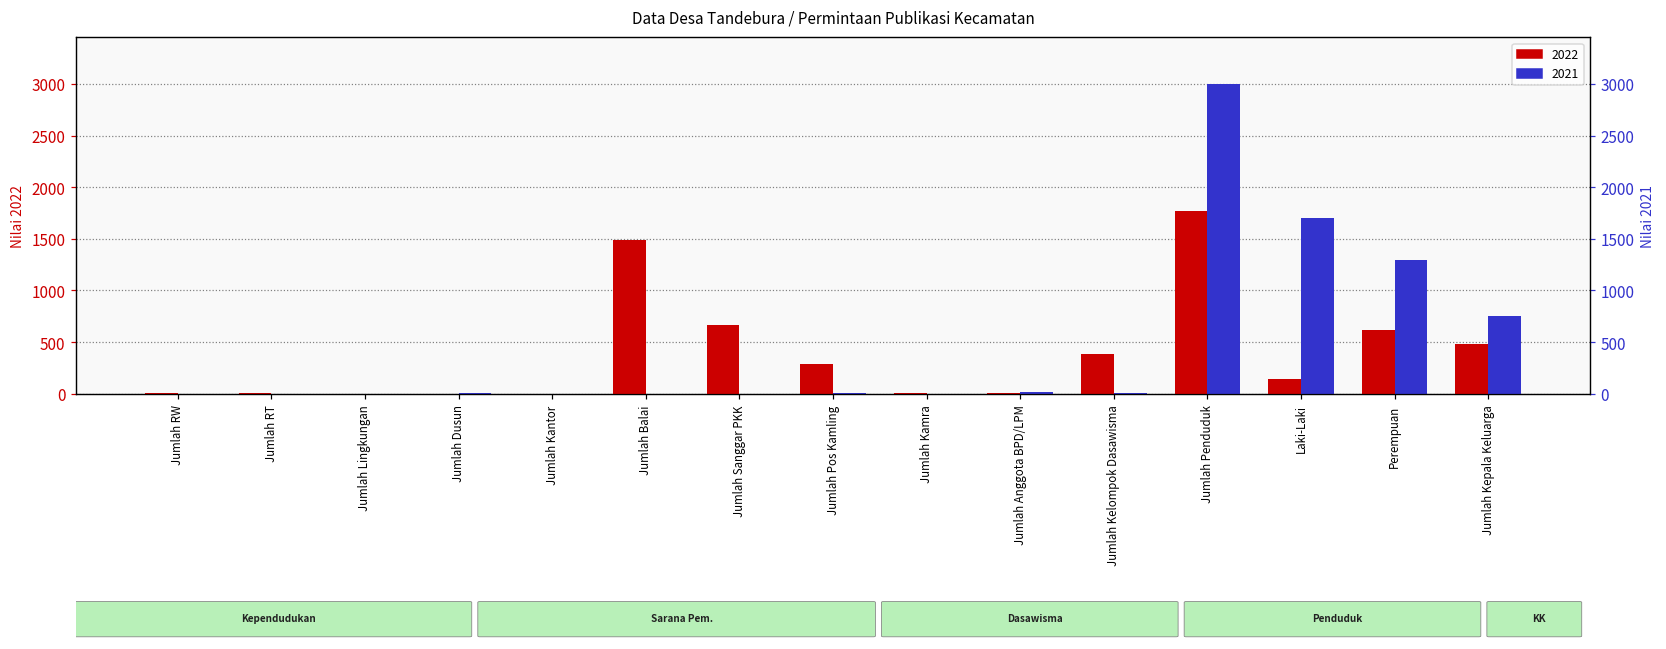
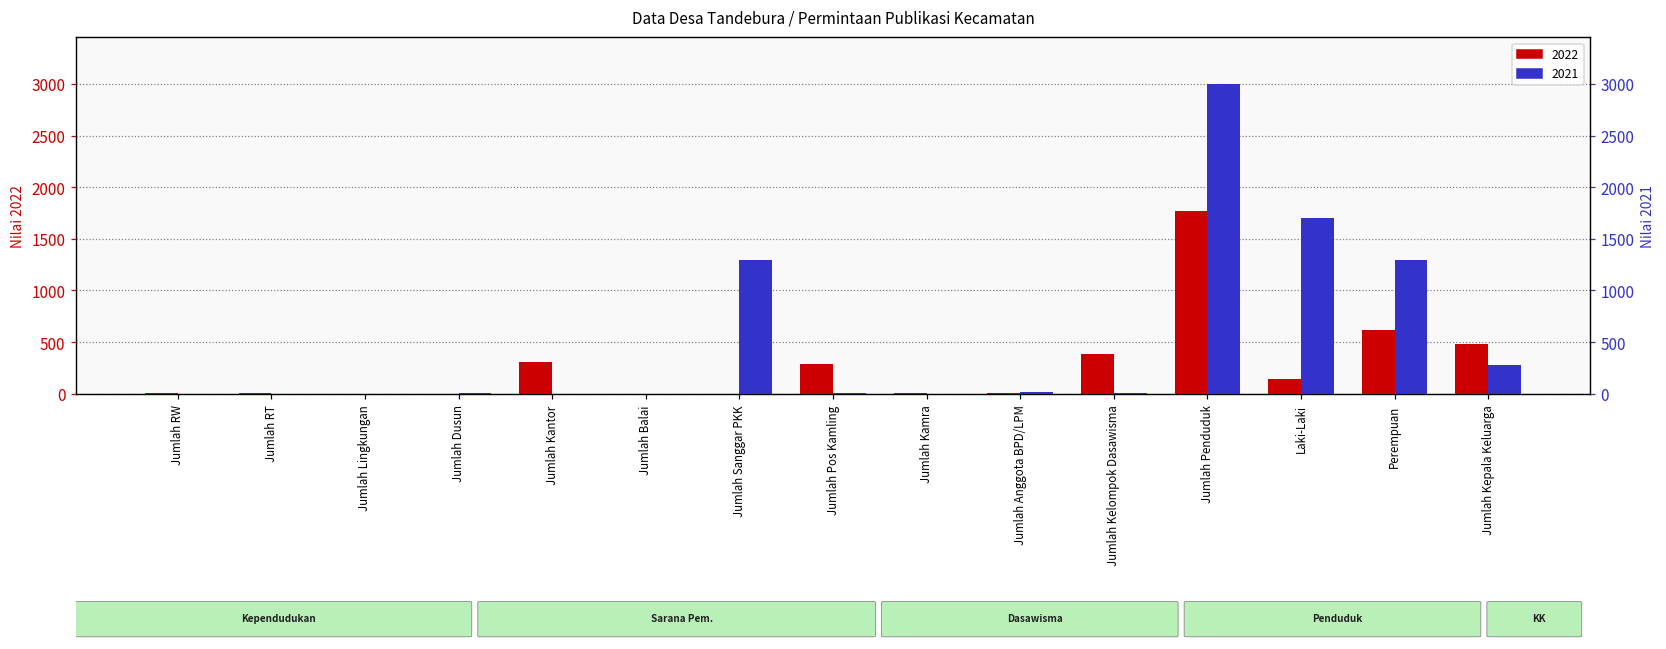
2022, Jumlah Kantor: 0 -> 300
2022, Jumlah Balai: 1500 -> 0
2022, Jumlah Sanggar PKK: 700 -> 0
2021, Jumlah Sanggar PKK: 0 -> 1300
2021, Jumlah Kepala Keluarga: 800 -> 300
